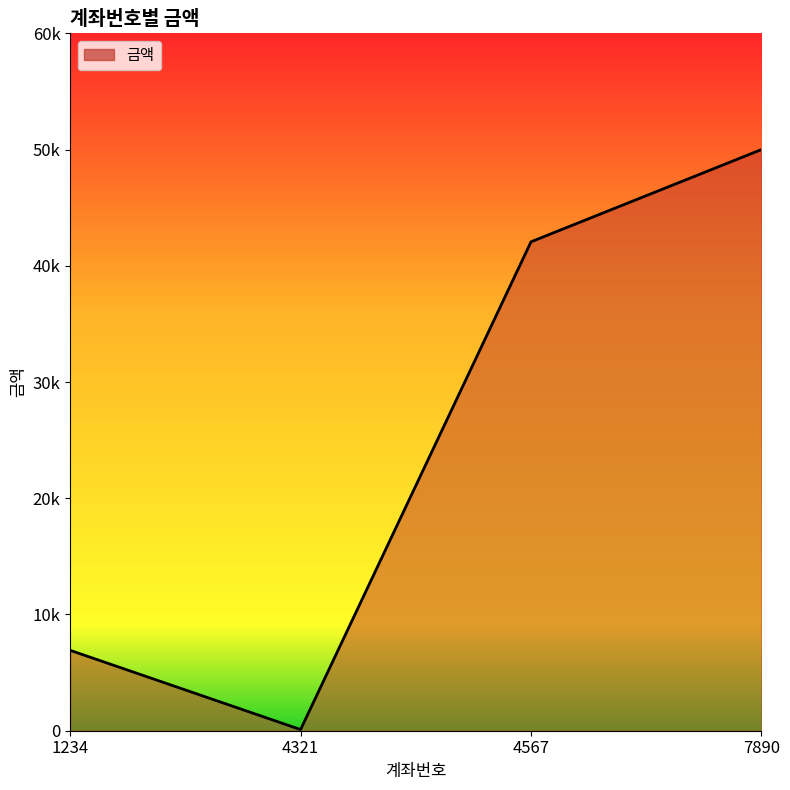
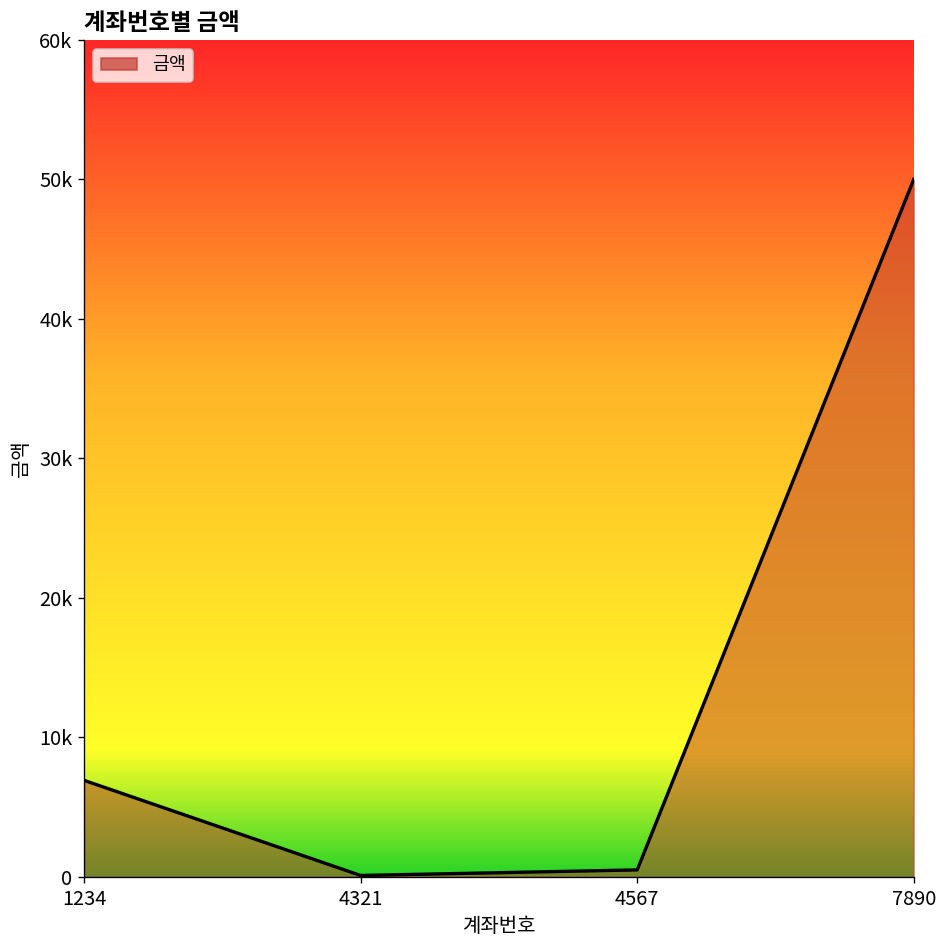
4567: 42100 -> 500
